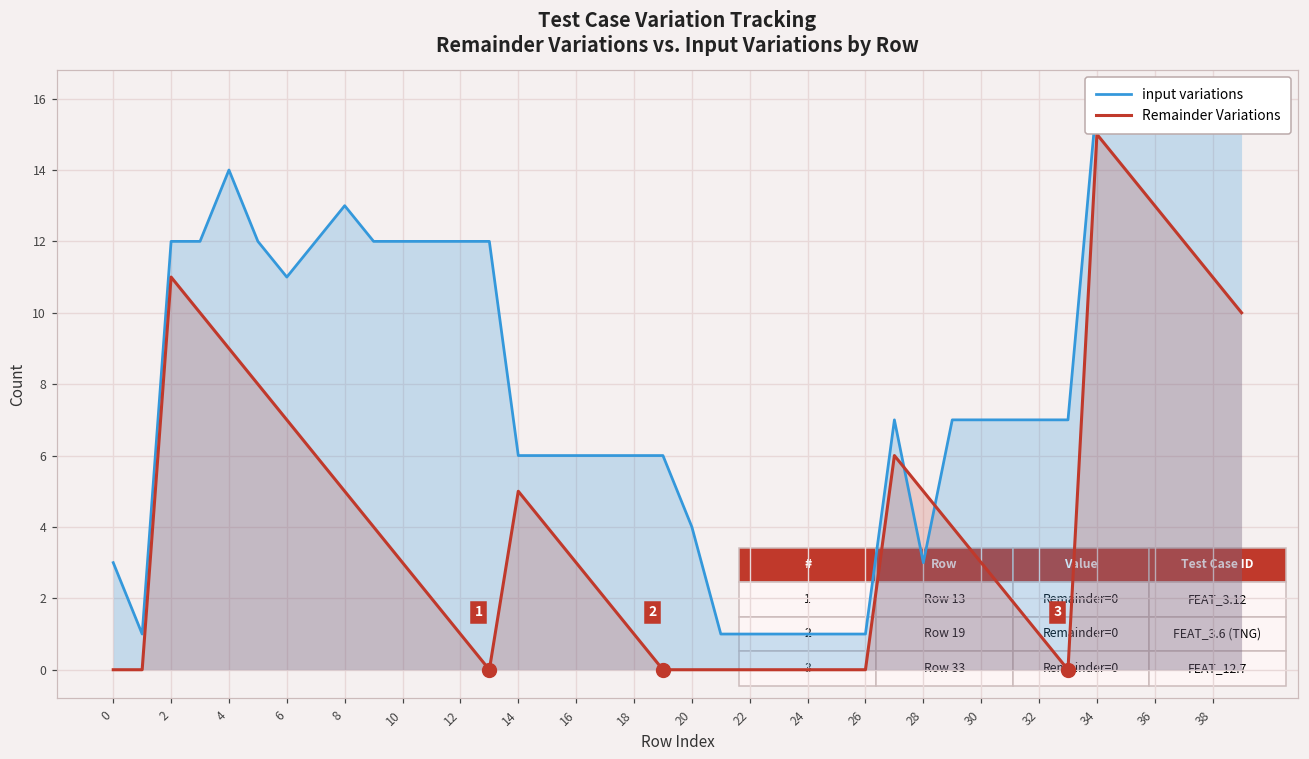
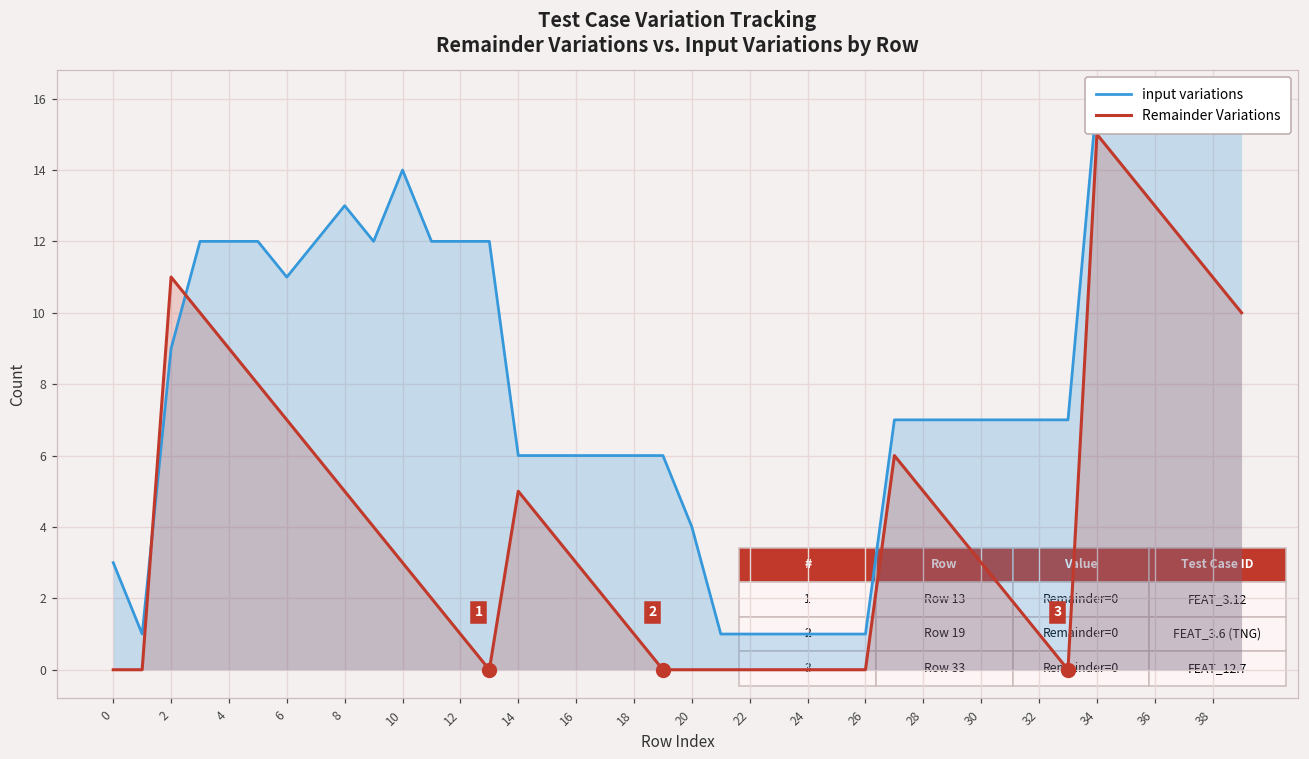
input variations, 2: 12 -> 9
input variations, 4: 14 -> 12
input variations, 10: 12 -> 14
input variations, 28: 3 -> 7
